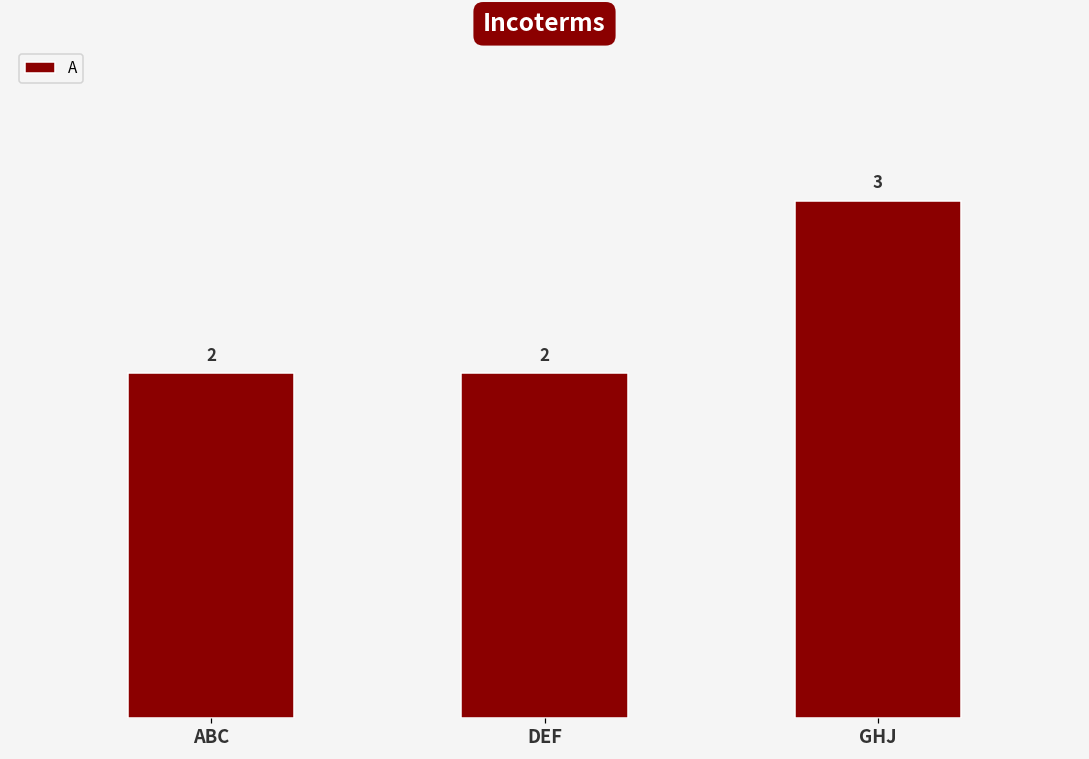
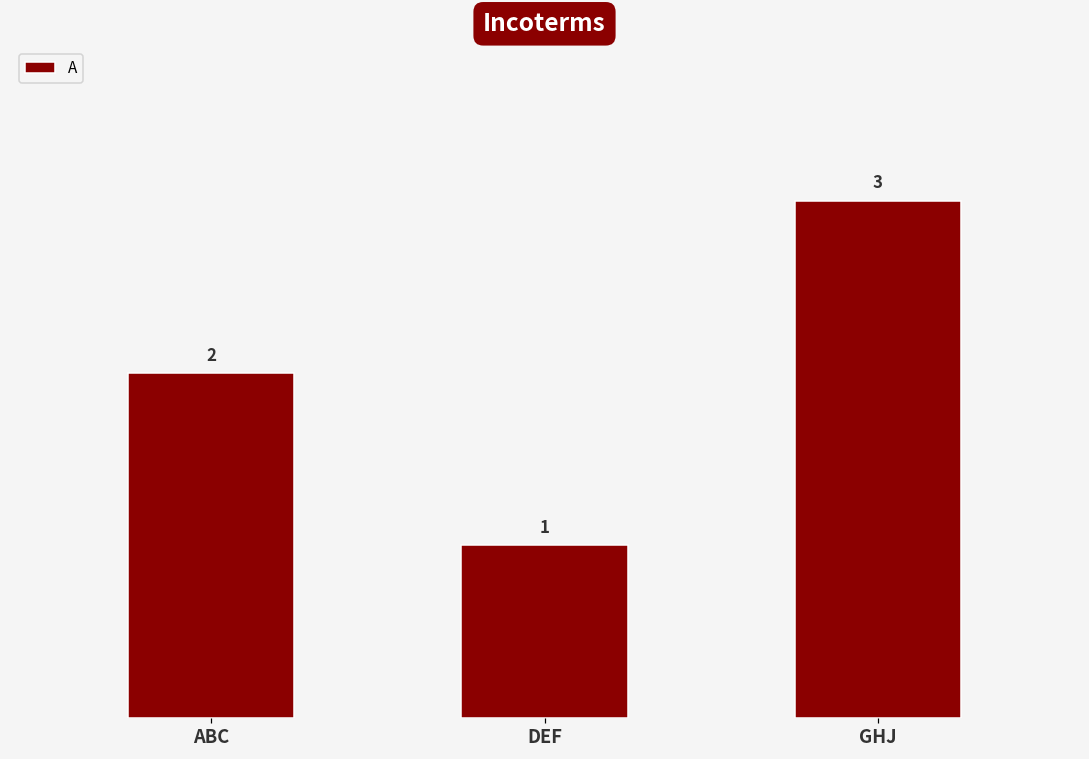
DEF: 2 -> 1
